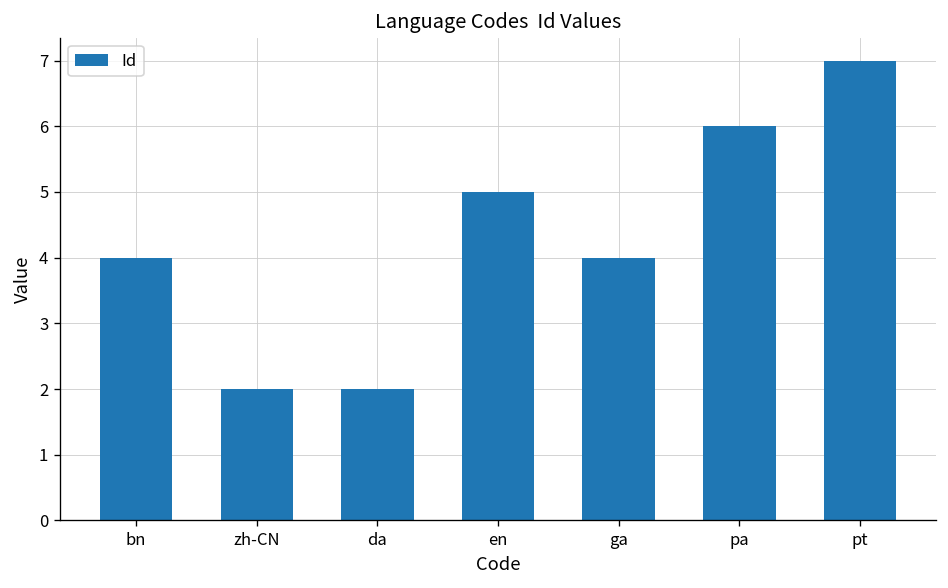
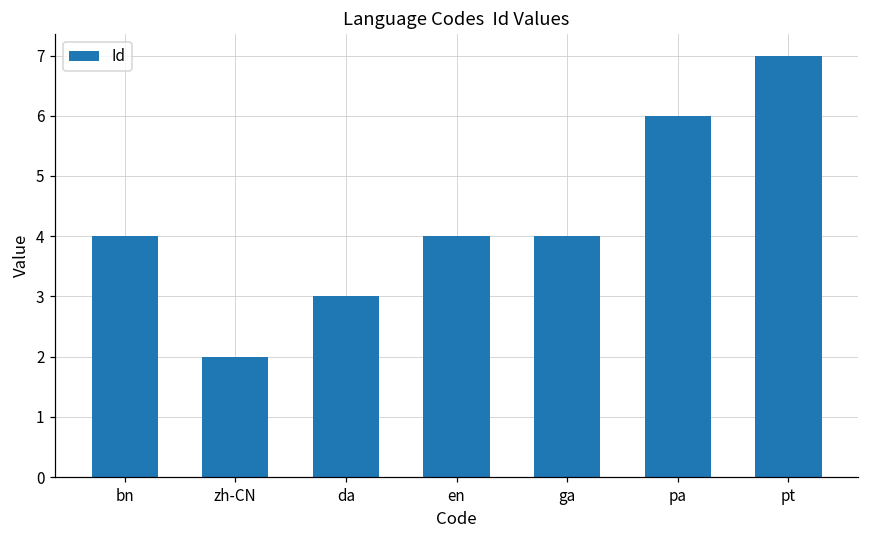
da: 2 -> 3
en: 5 -> 4
